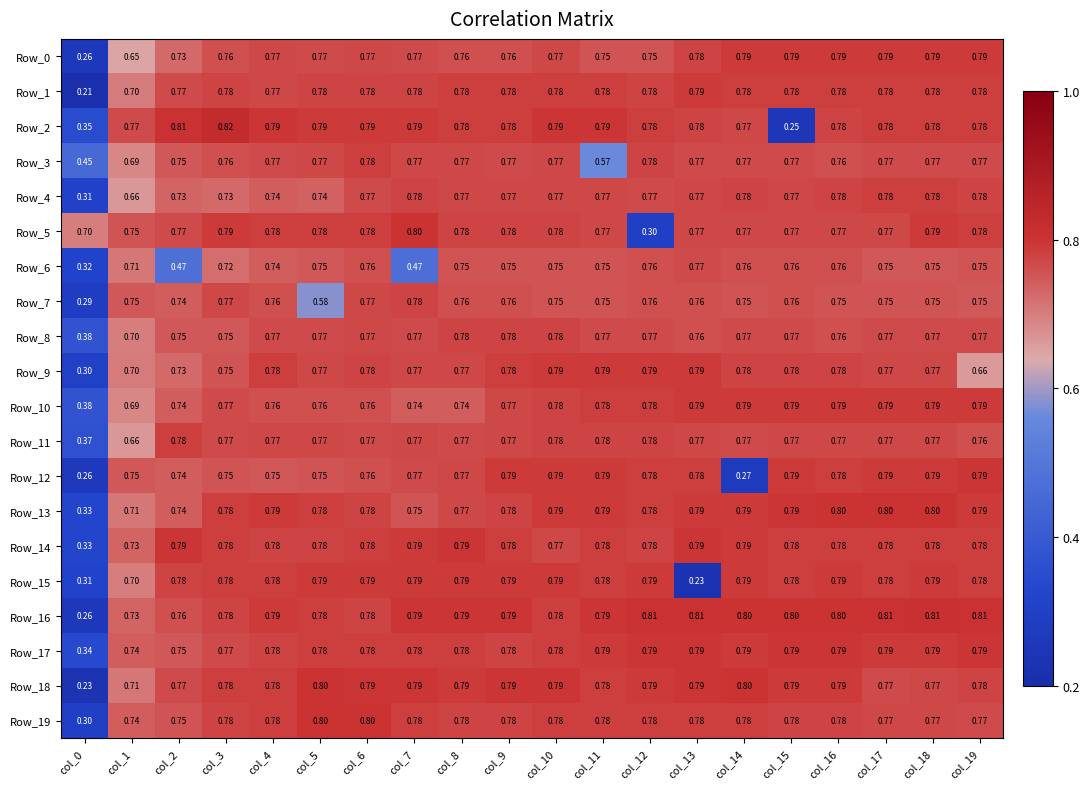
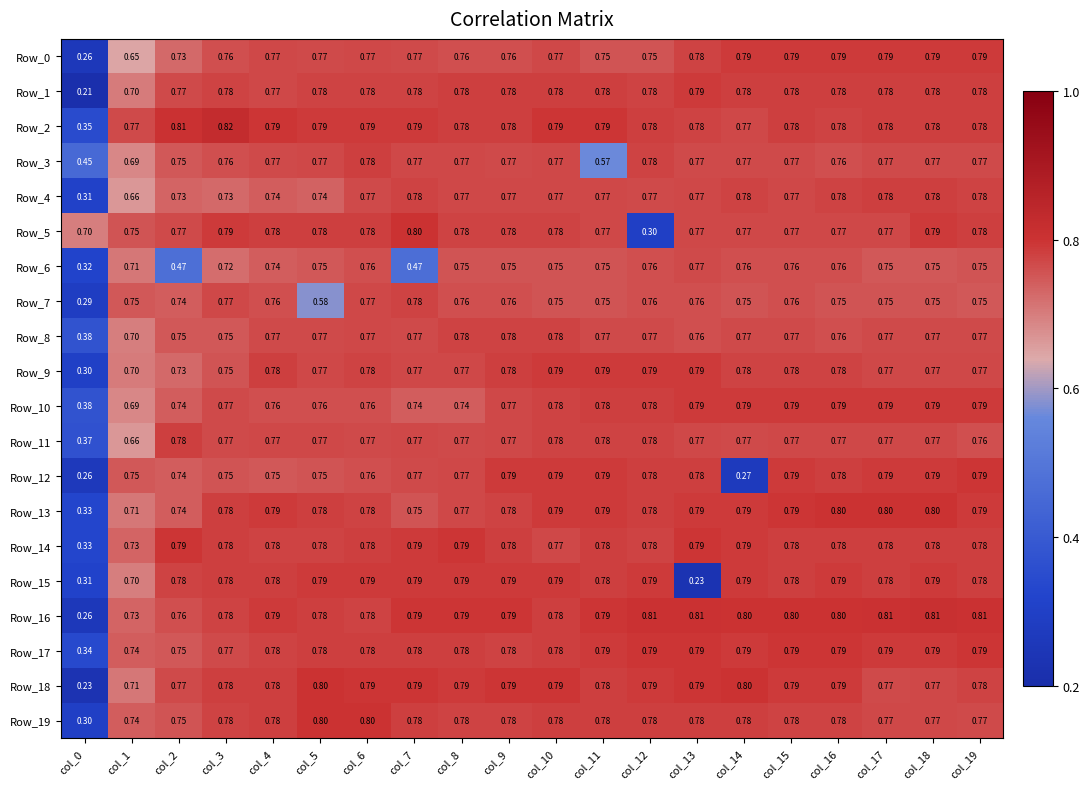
Row_2, col_15: 0.25 -> 0.78
Row_9, col_19: 0.66 -> 0.77
